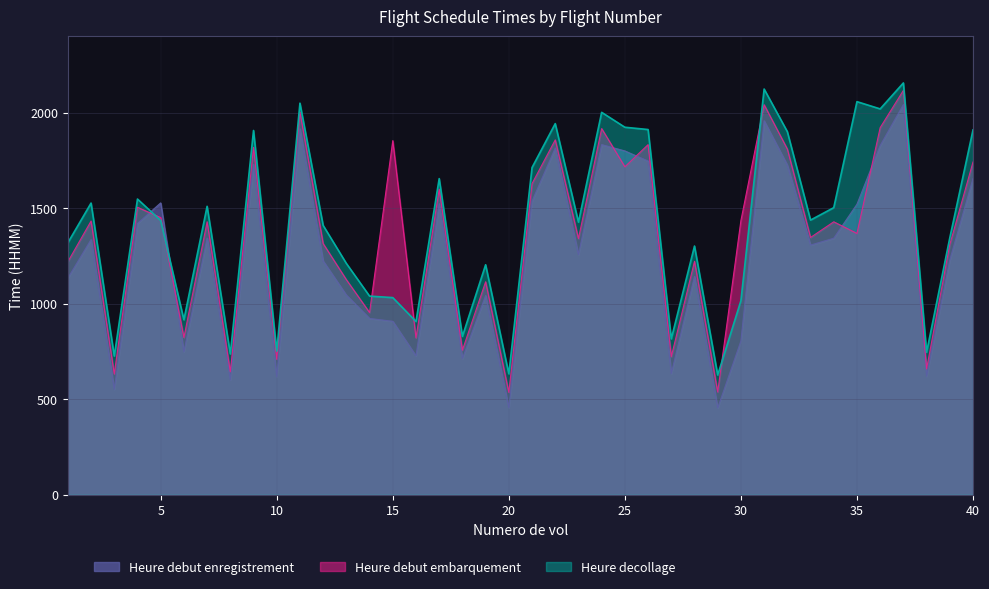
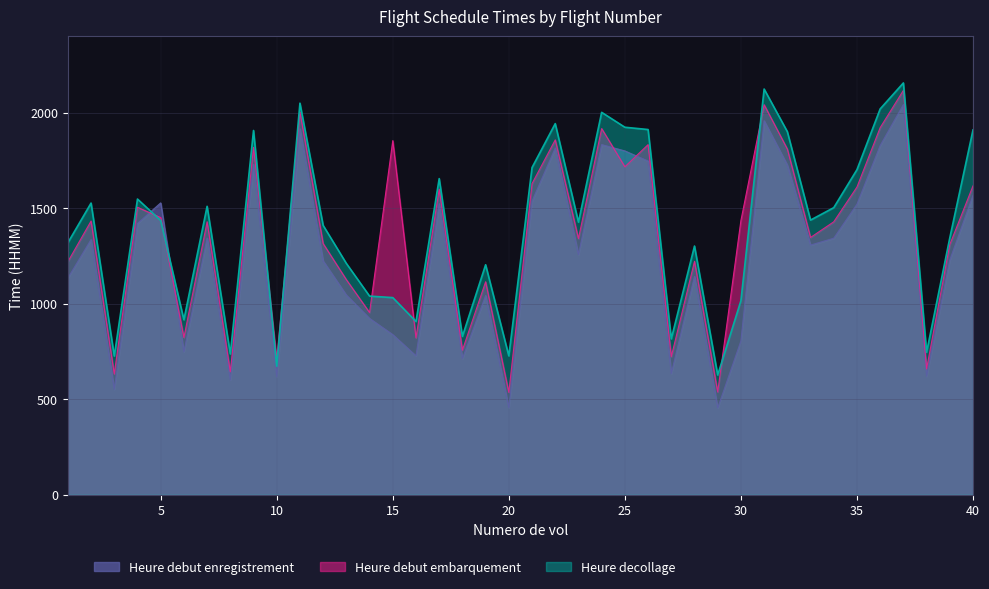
Heure decollage, 10: 750 -> 670
Heure debut enregistrement, 15: 910 -> 840
Heure decollage, 20: 630 -> 730
Heure debut embarquement, 35: 1370 -> 1610
Heure decollage, 35: 2060 -> 1700
Heure debut enregistrement, 40: 1660 -> 1570
Heure debut embarquement, 40: 1740 -> 1620
